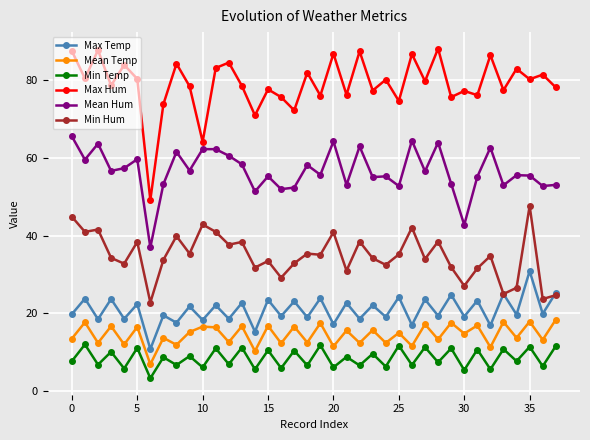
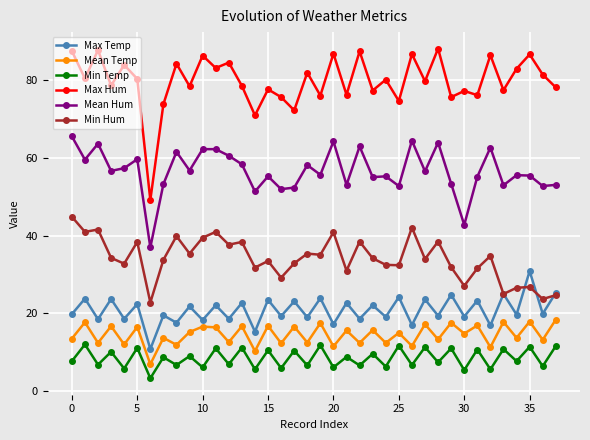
Max Hum, 10: 64 -> 86
Min Hum, 10: 43 -> 40
Min Hum, 25: 35 -> 32
Max Hum, 35: 80 -> 87
Min Hum, 35: 48 -> 27
